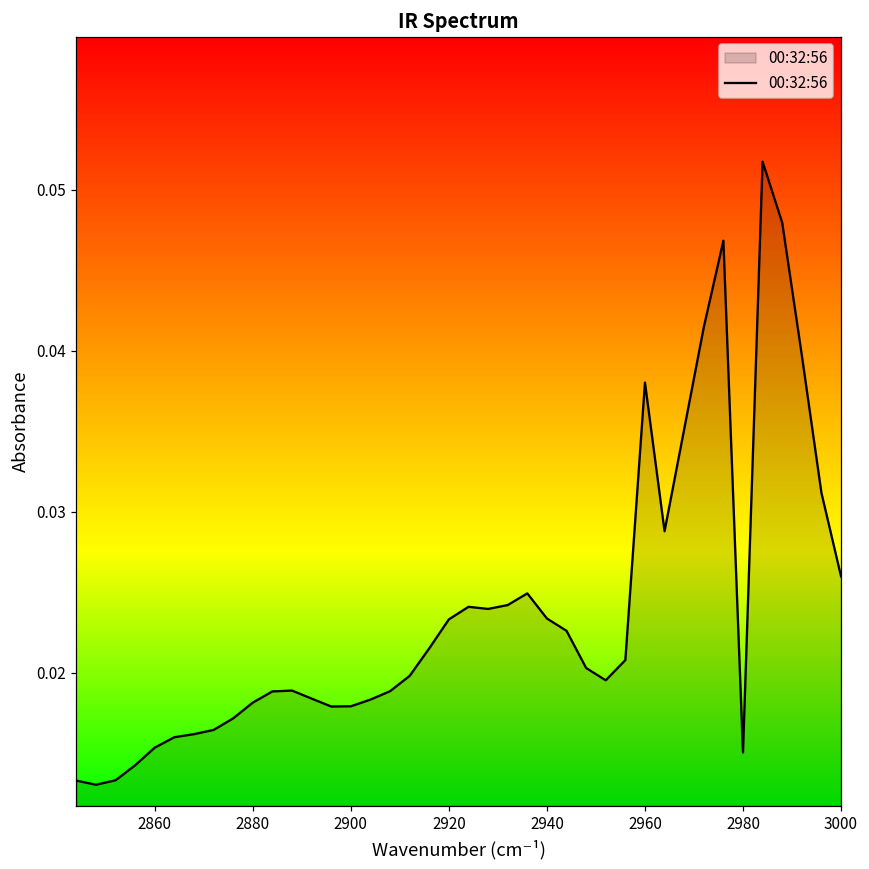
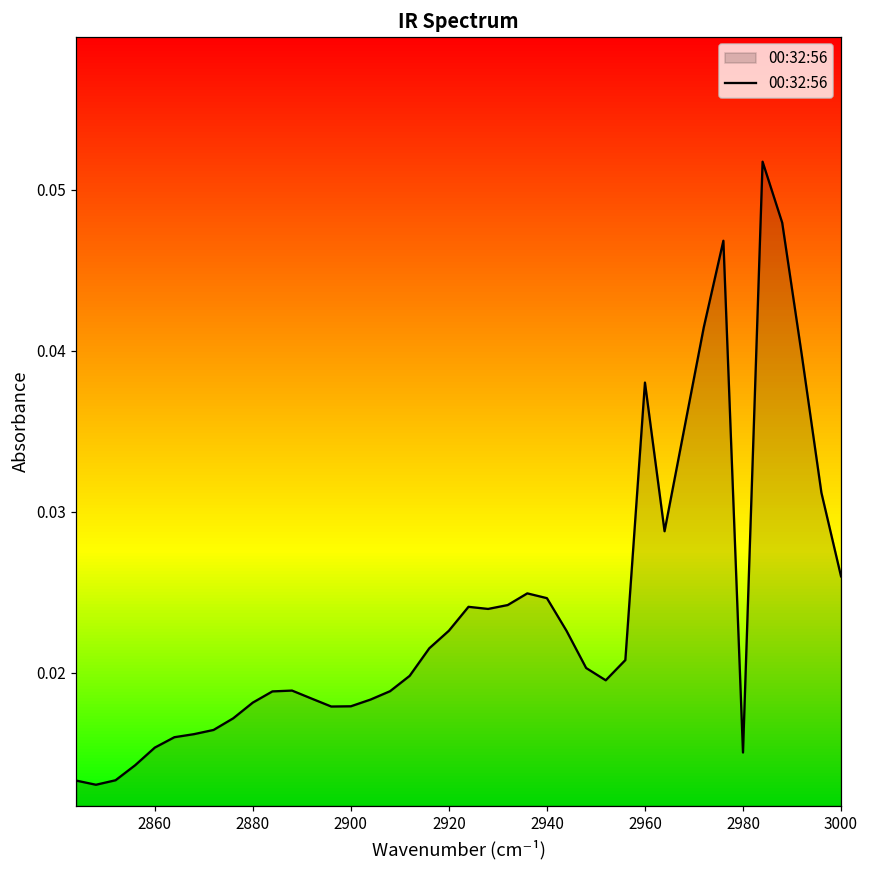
2920: 0.0233 -> 0.0226
2940: 0.0234 -> 0.0246
